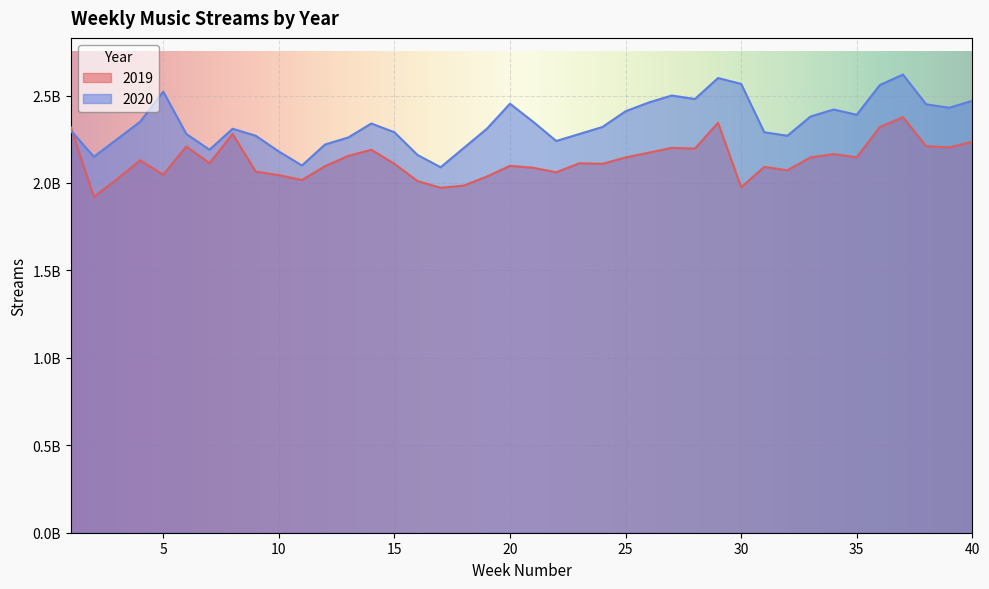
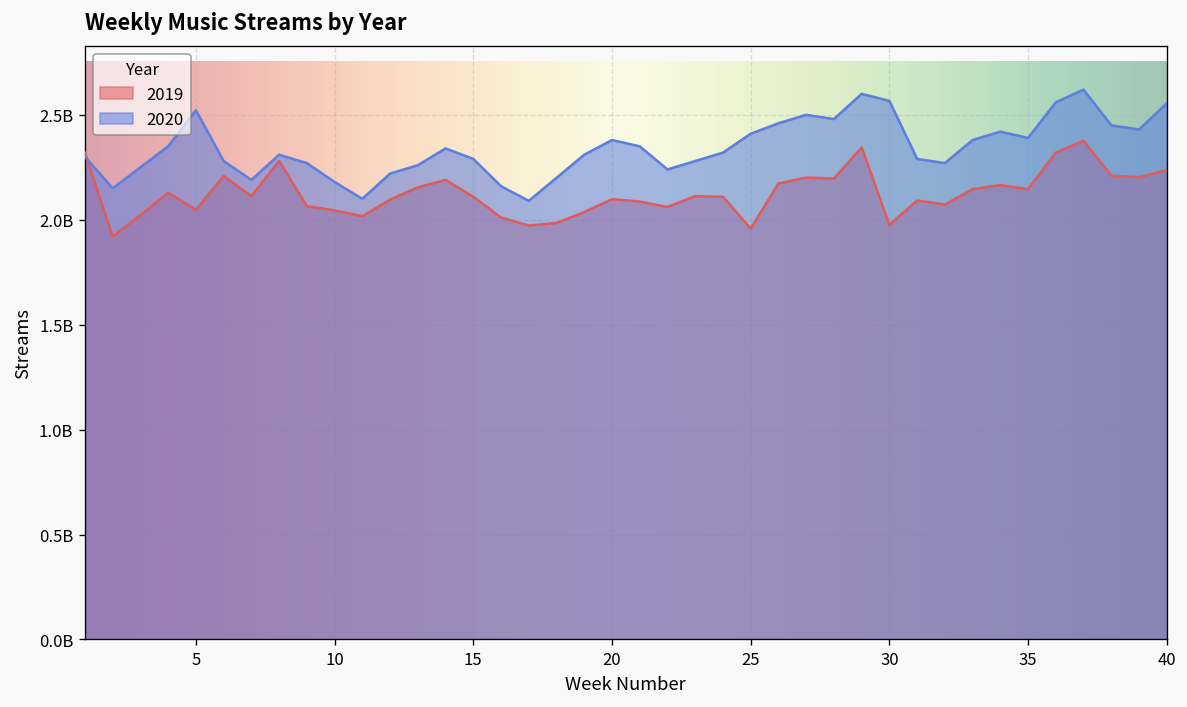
2020, 20: 2450000000 -> 2380000000
2019, 25: 2150000000 -> 1960000000
2020, 40: 2470000000 -> 2550000000
